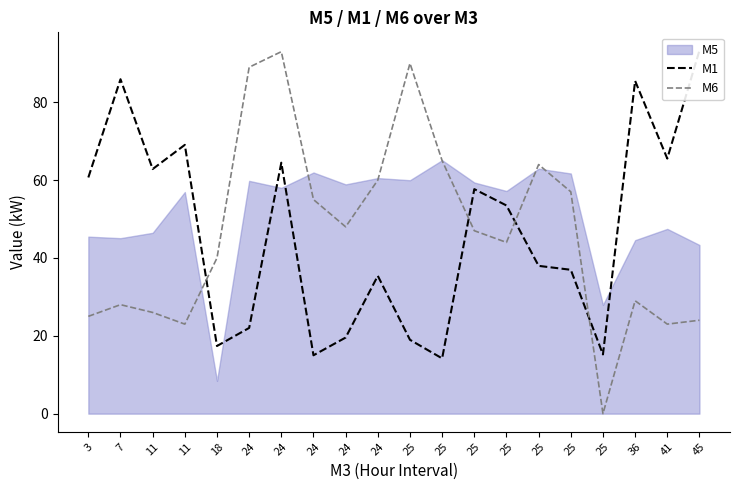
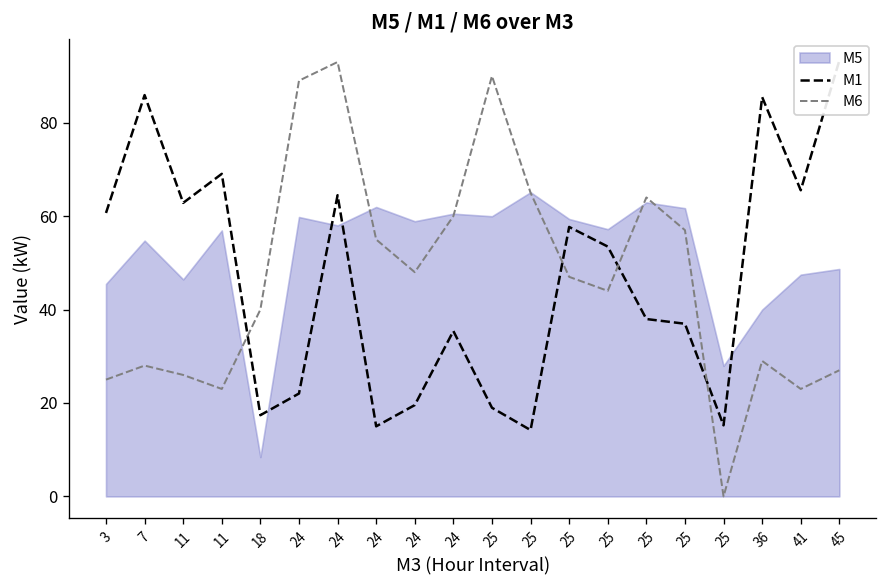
M5, 7: 45 -> 55
M5, 36: 45 -> 40
M5, 45: 43 -> 49
M6, 45: 24 -> 27
